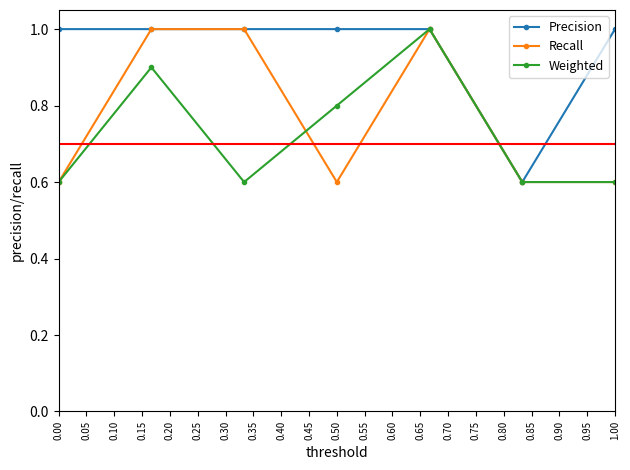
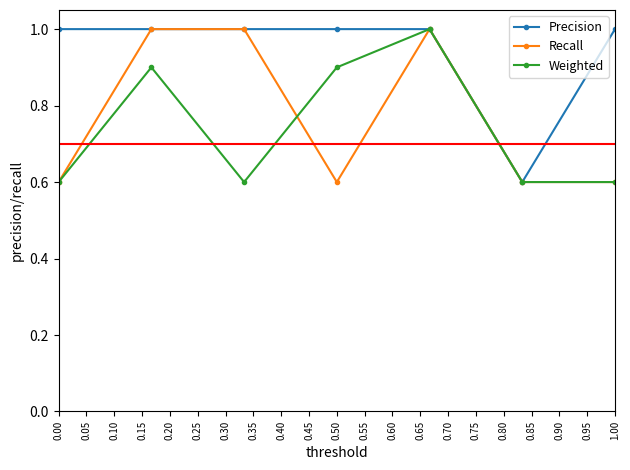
Weighted, 0.50: 0.80 -> 0.90
